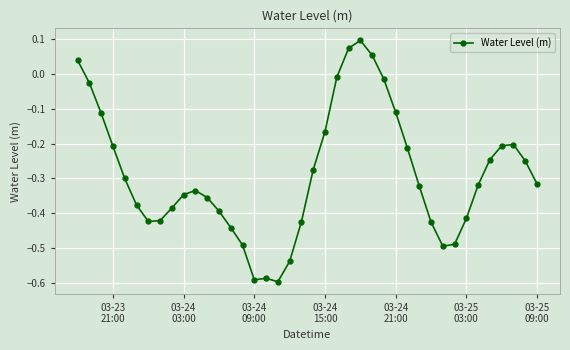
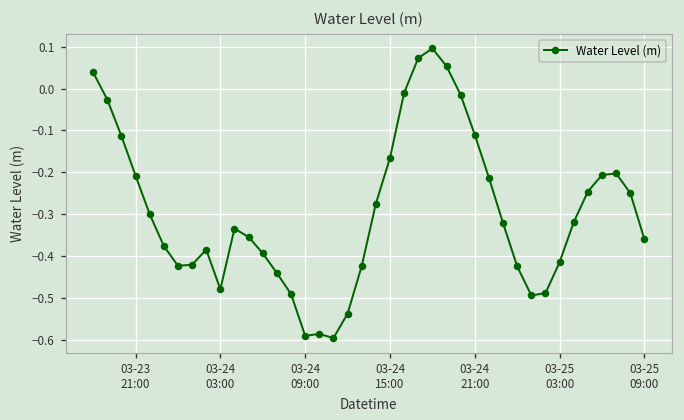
03-24 03:00: -0.35 -> -0.48
03-25 09:00: -0.32 -> -0.36
